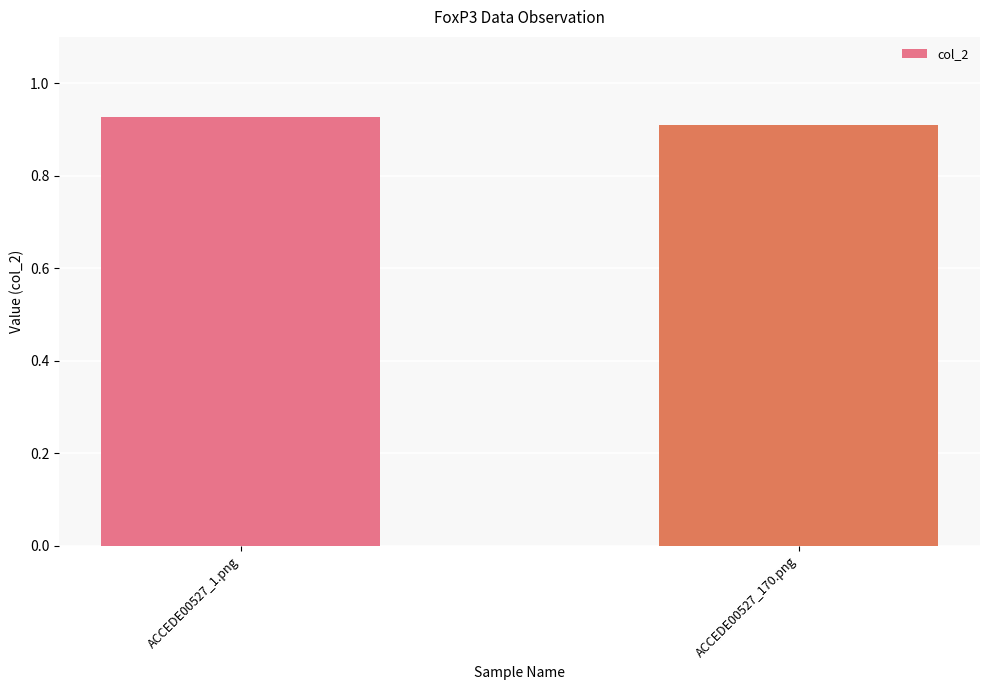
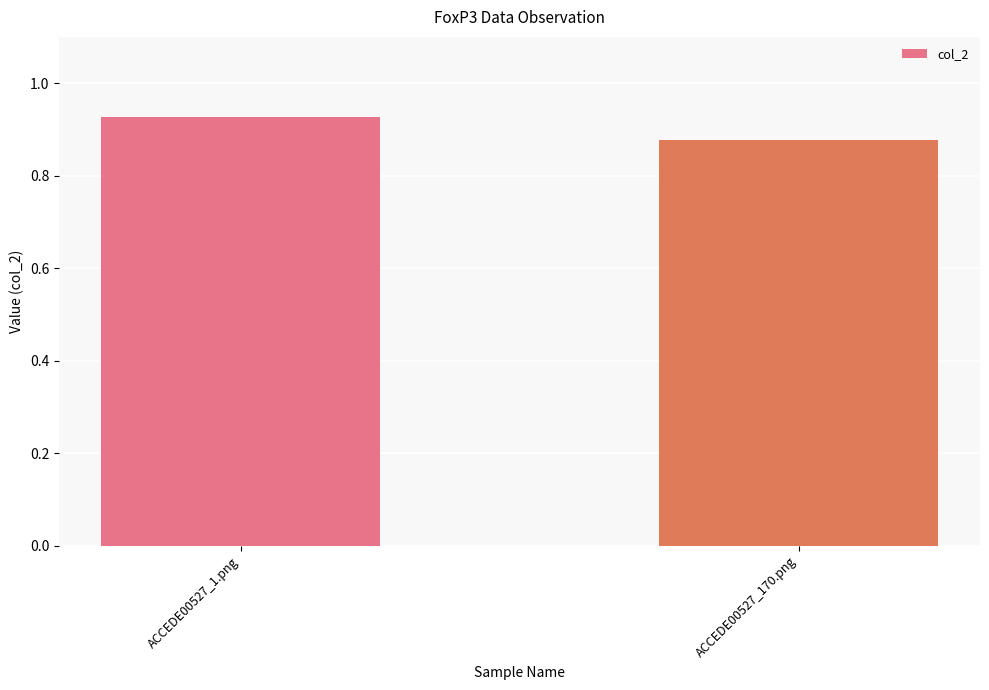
ACCEDE00527_170.png: 0.91 -> 0.88
